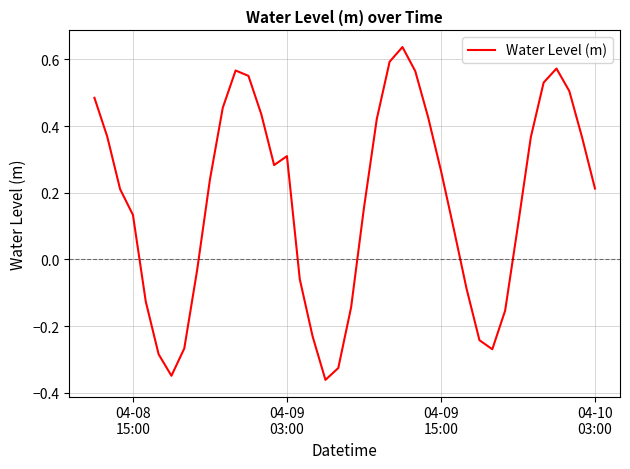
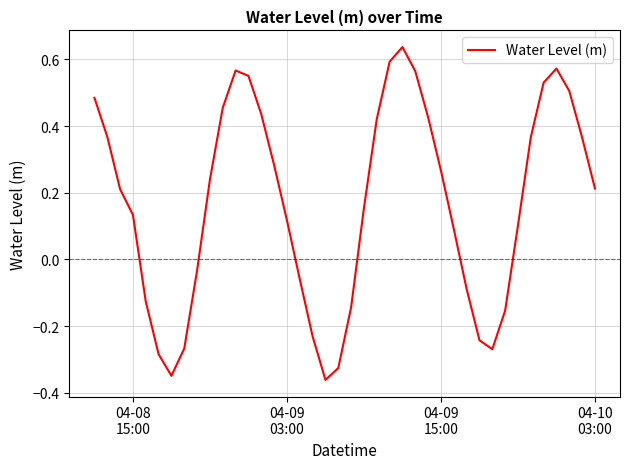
04-09 03:00: 0.31 -> 0.12
